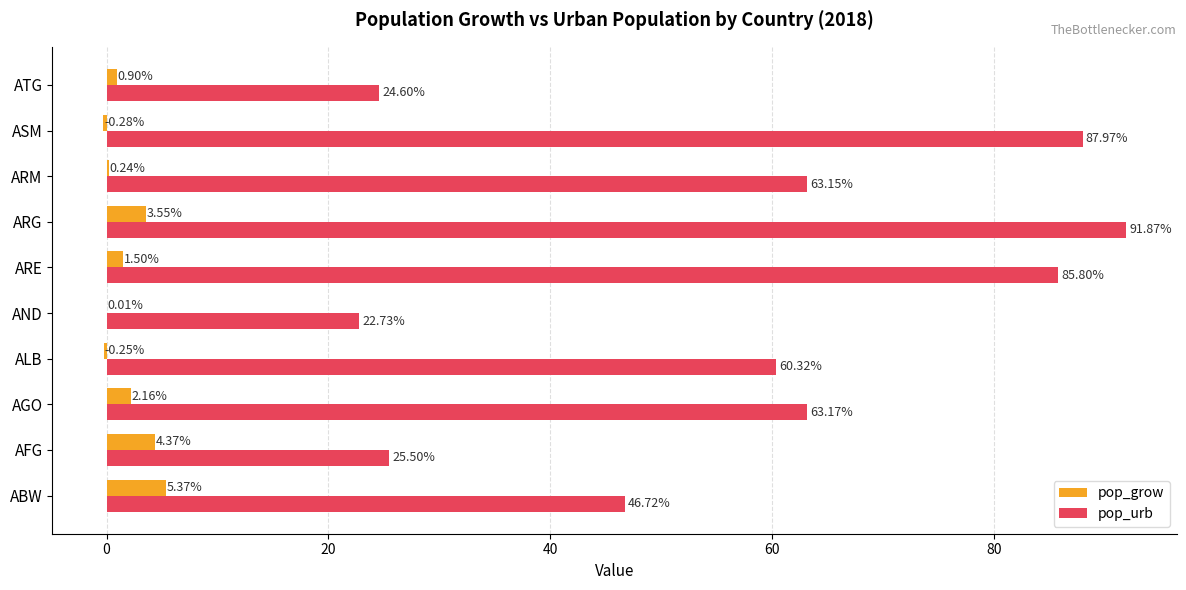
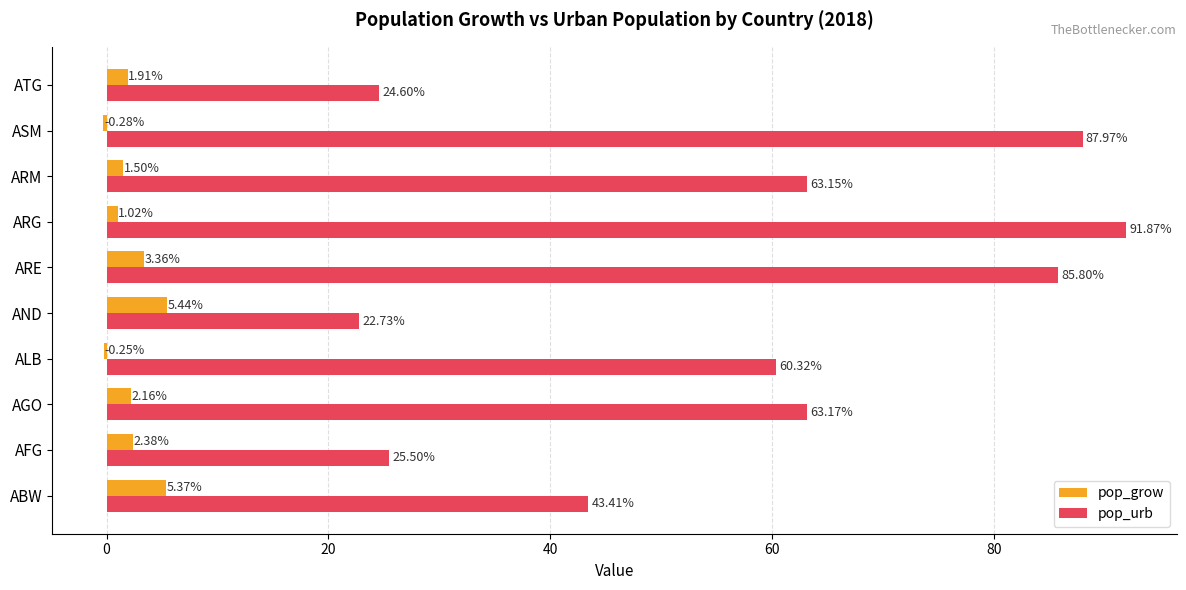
pop_grow, ATG: 0.90% -> 1.91%
pop_grow, ARM: 0.24% -> 1.50%
pop_grow, ARG: 3.55% -> 1.02%
pop_grow, ARE: 1.50% -> 3.36%
pop_grow, AND: 0.01% -> 5.44%
pop_grow, AFG: 4.37% -> 2.38%
pop_urb, ABW: 46.72% -> 43.41%
